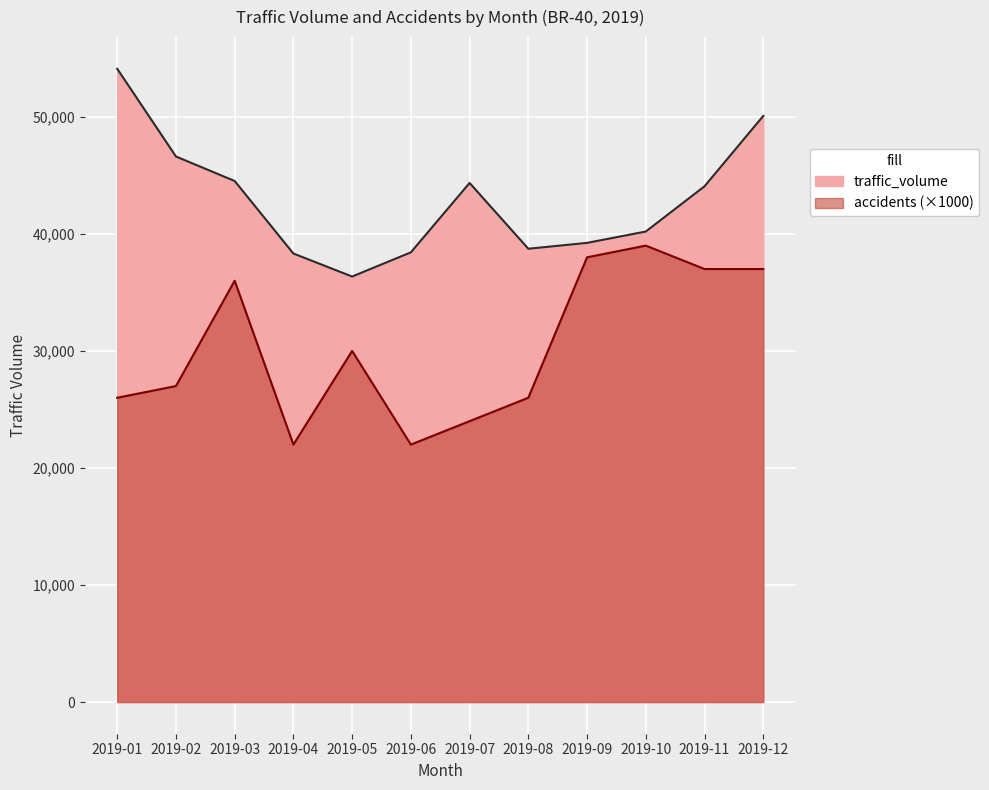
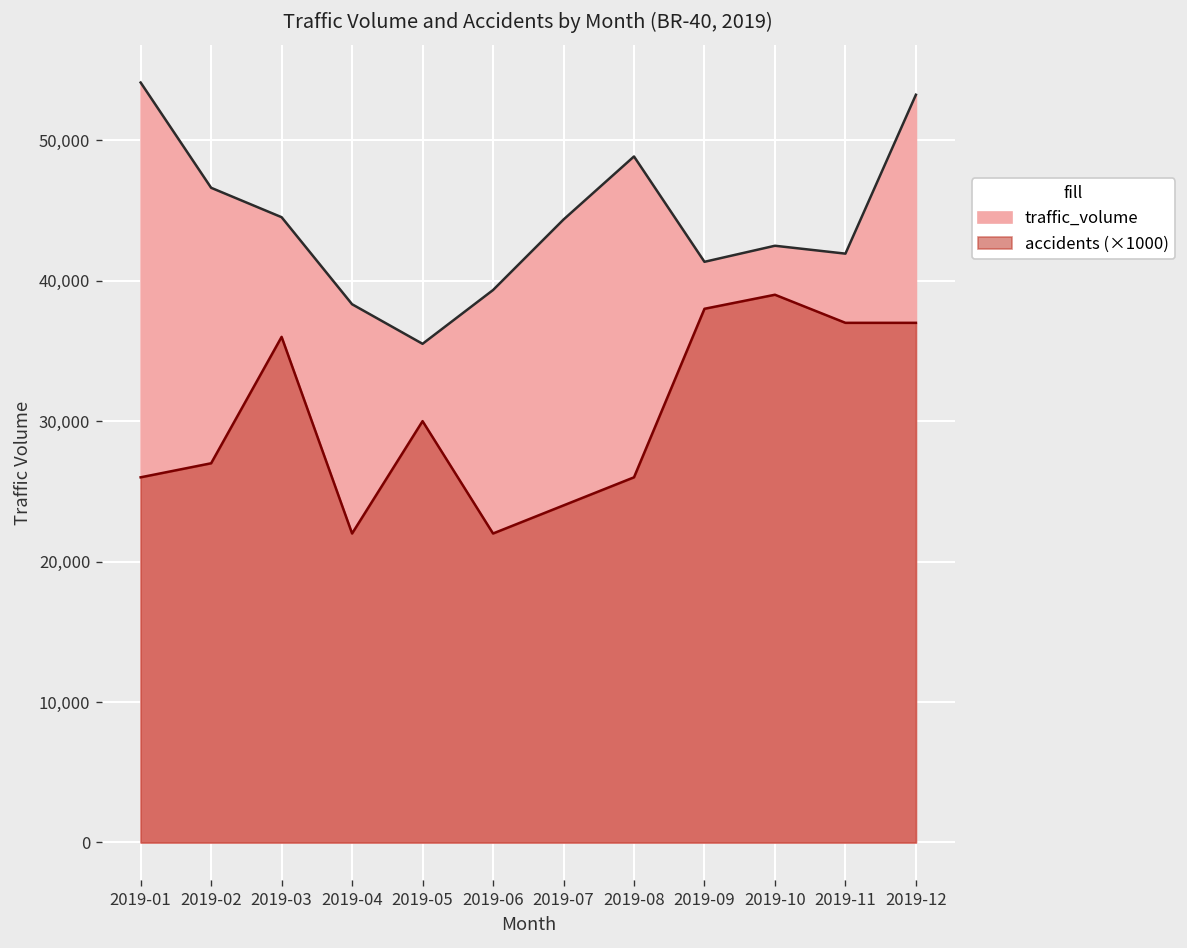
traffic_volume, 2019-05: 36,400 -> 35,500
traffic_volume, 2019-06: 38,400 -> 39,300
traffic_volume, 2019-08: 38,700 -> 48,800
traffic_volume, 2019-09: 39,200 -> 41,300
traffic_volume, 2019-10: 40,200 -> 42,500
traffic_volume, 2019-11: 44,100 -> 41,900
traffic_volume, 2019-12: 50,100 -> 53,200
